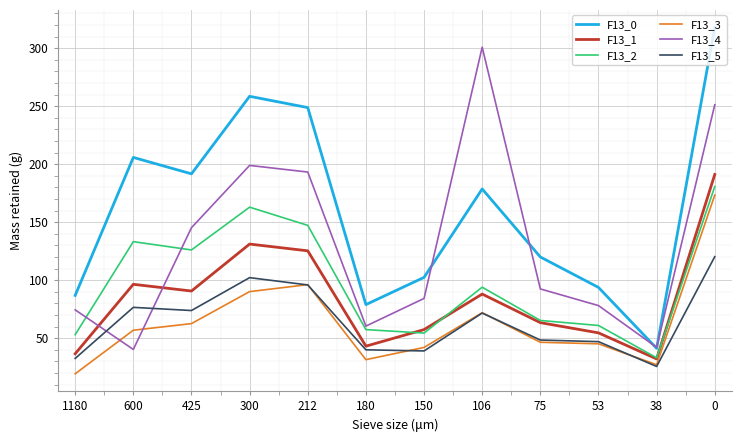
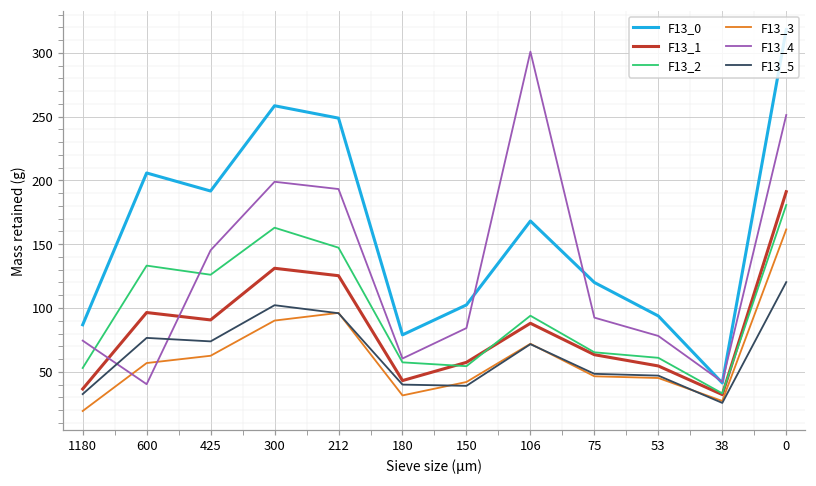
F13_0, 106: 179 -> 168
F13_3, 0: 173 -> 162
